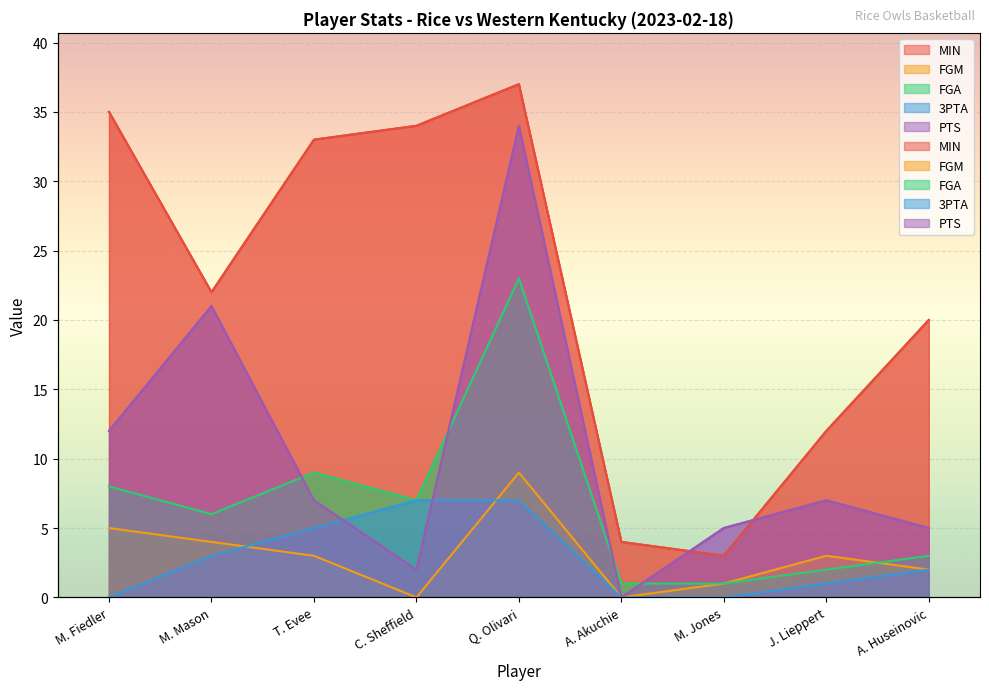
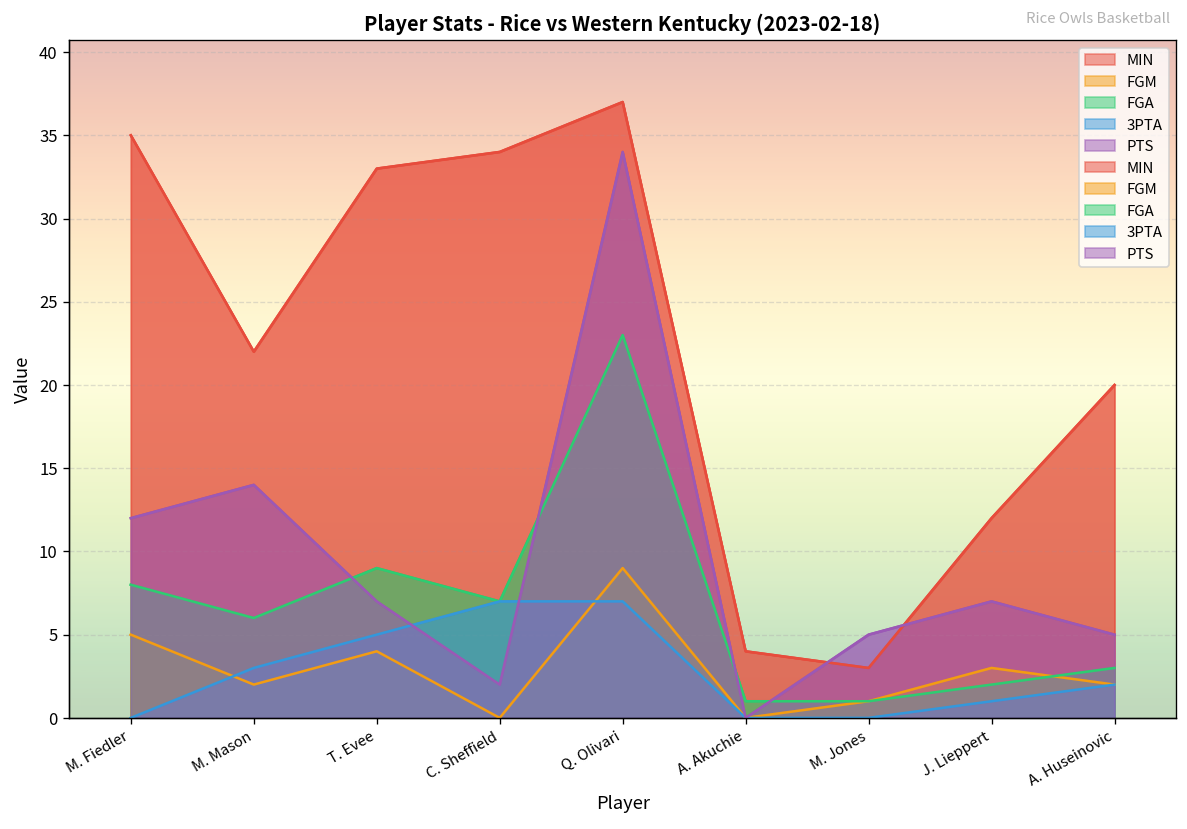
FGM, M. Mason: 4 -> 2
PTS, M. Mason: 21 -> 14
FGM, T. Evee: 3 -> 4
